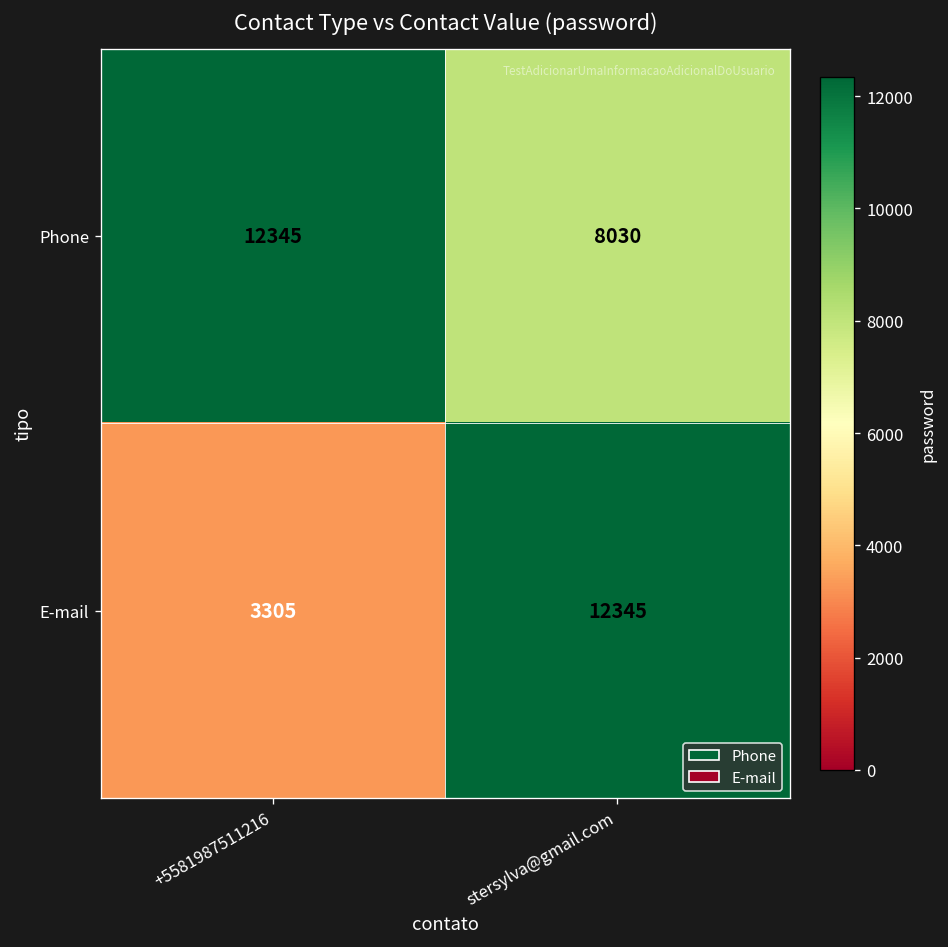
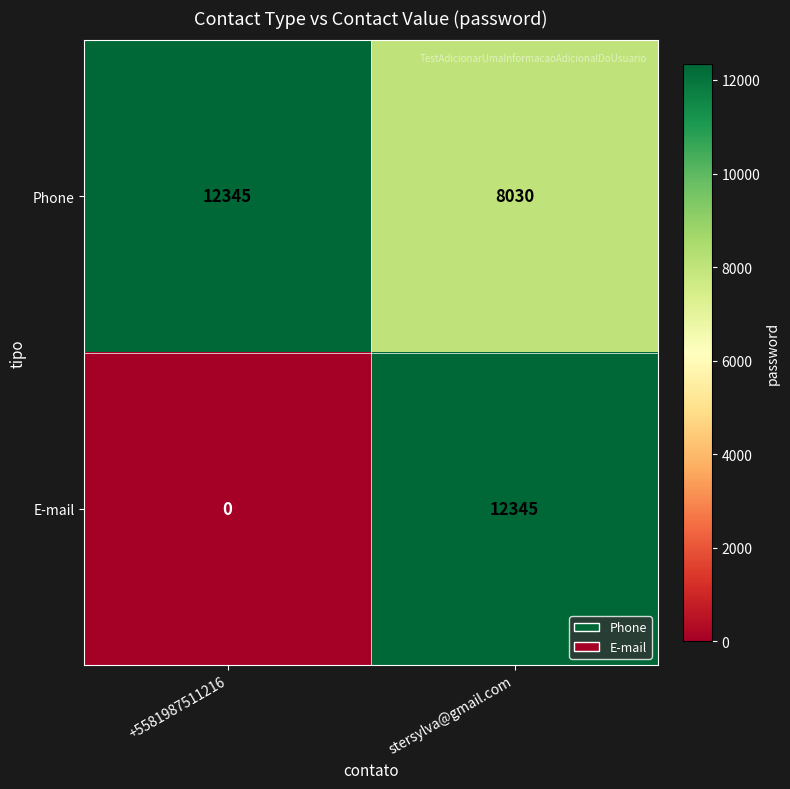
E-mail, +5581987511216: 3305 -> 0
